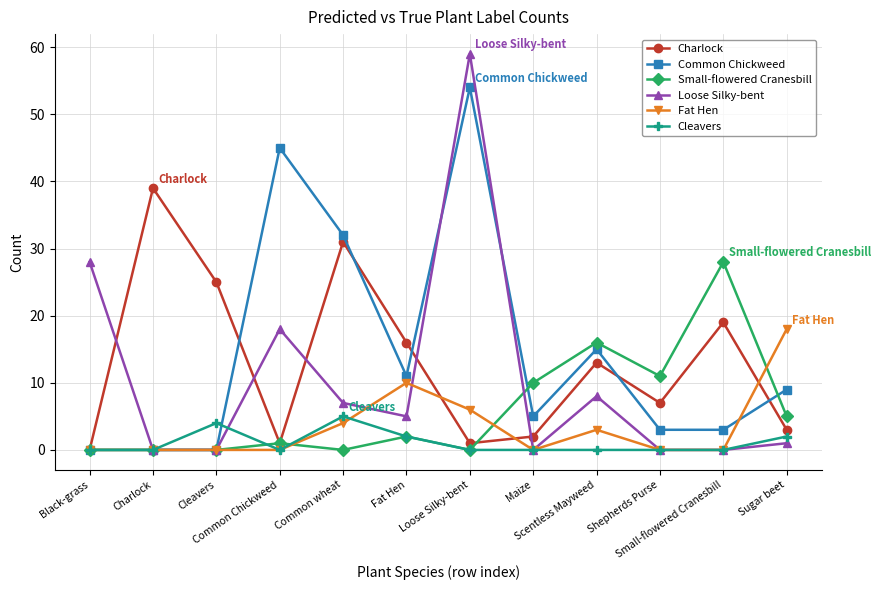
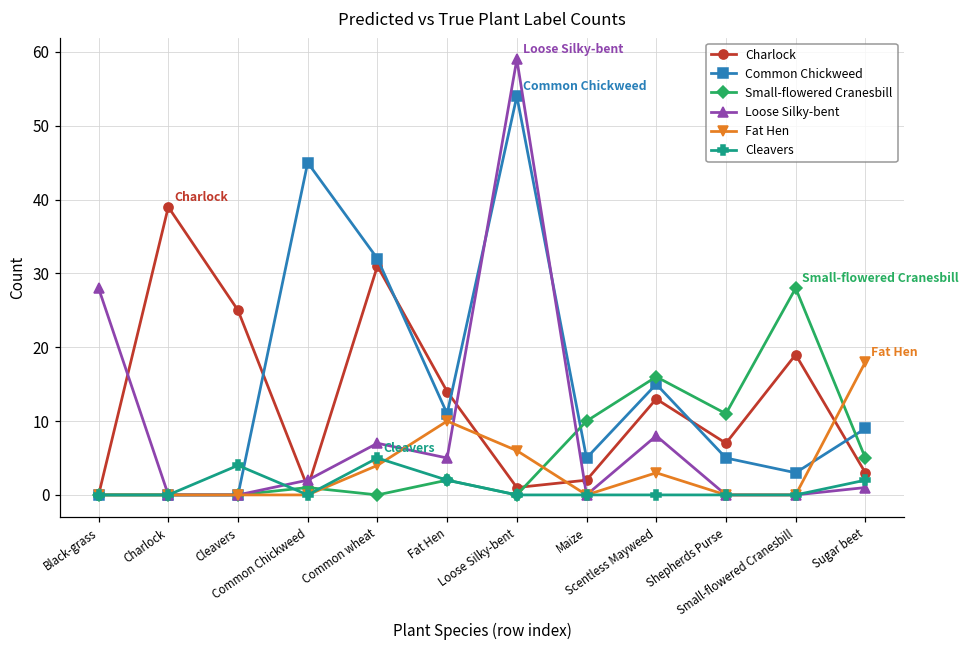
Loose Silky-bent, Common Chickweed: 18 -> 2
Charlock, Fat Hen: 16 -> 14
Common Chickweed, Shepherds Purse: 3 -> 5
